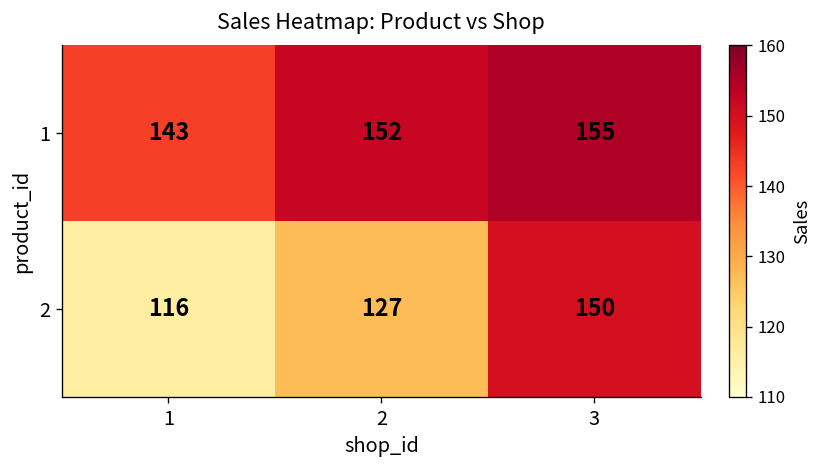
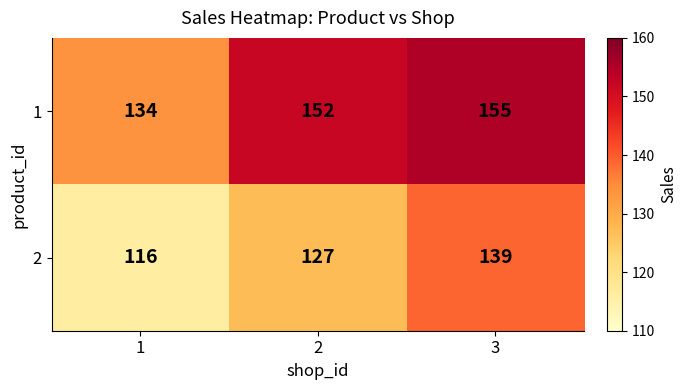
1, 1: 143 -> 134
2, 3: 150 -> 139
